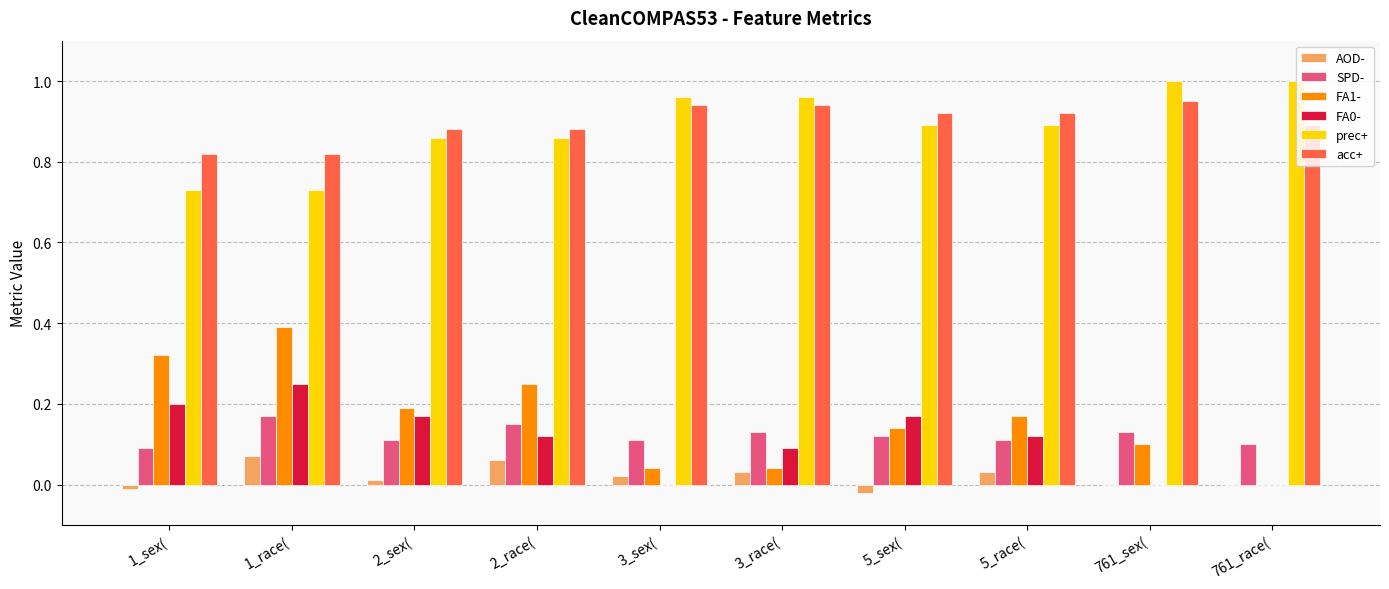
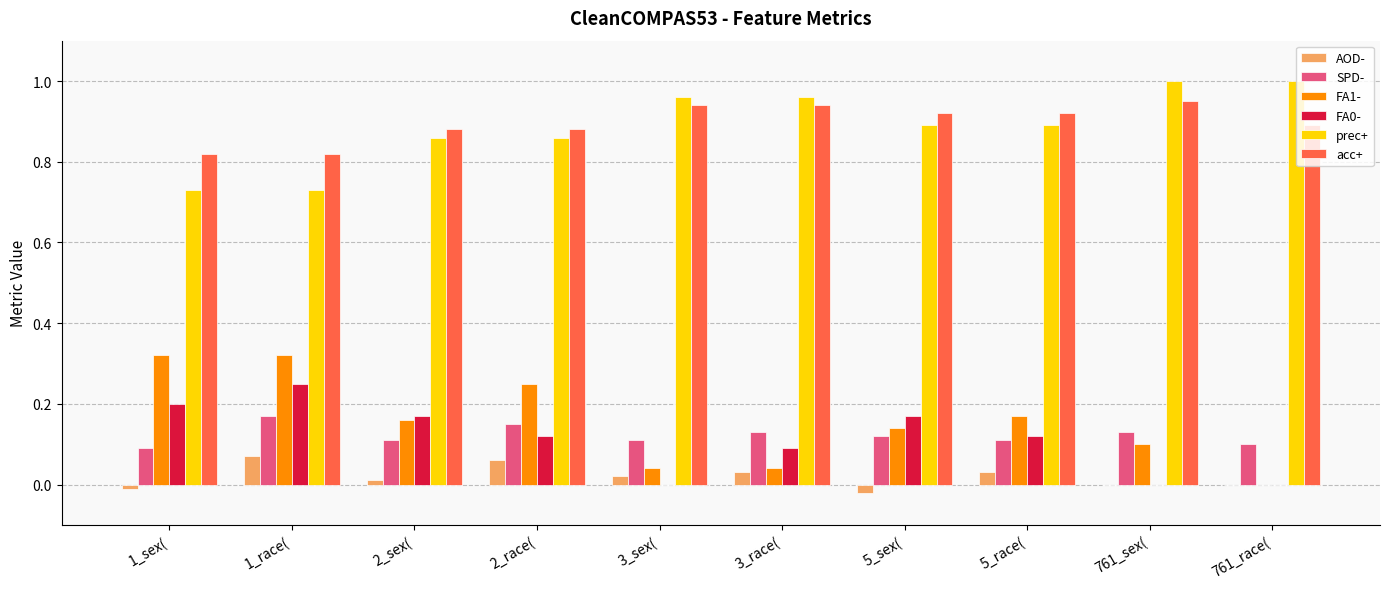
FA1-, 1_race(: 0.39 -> 0.32
FA1-, 2_sex(: 0.19 -> 0.16
